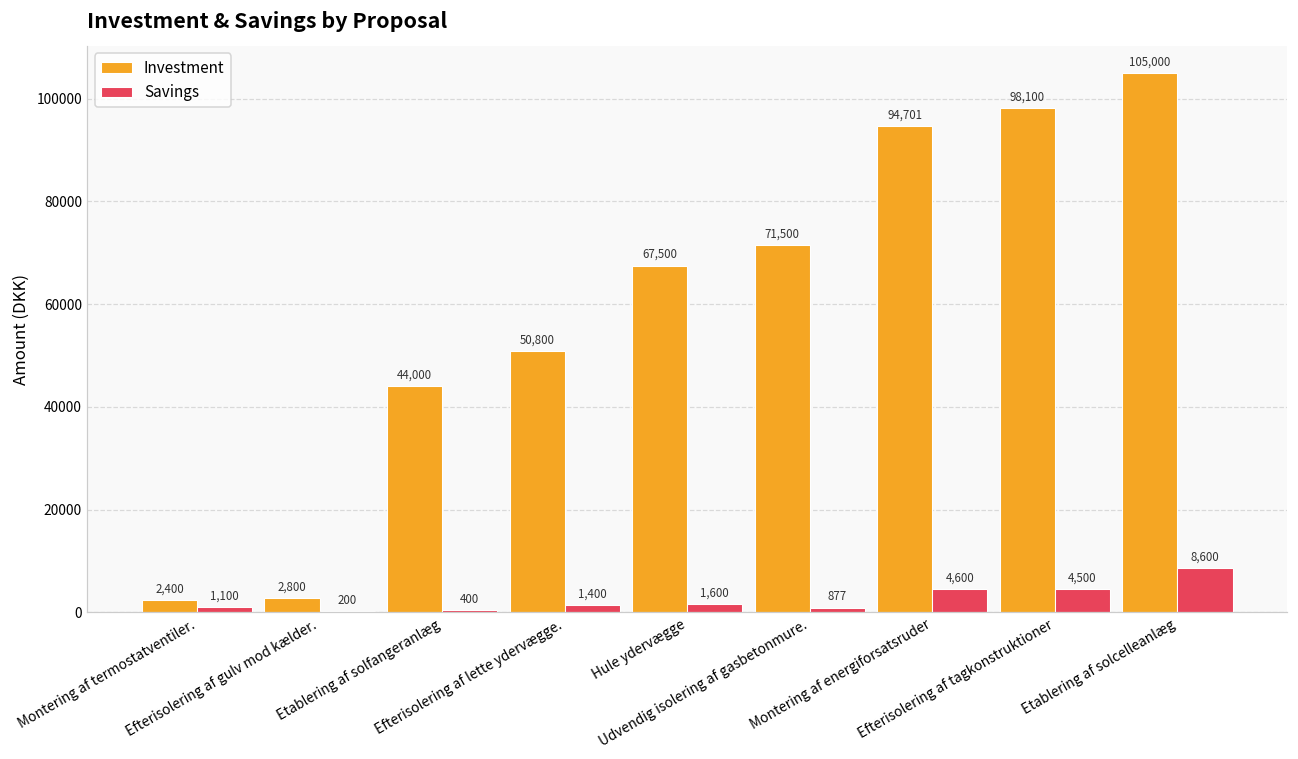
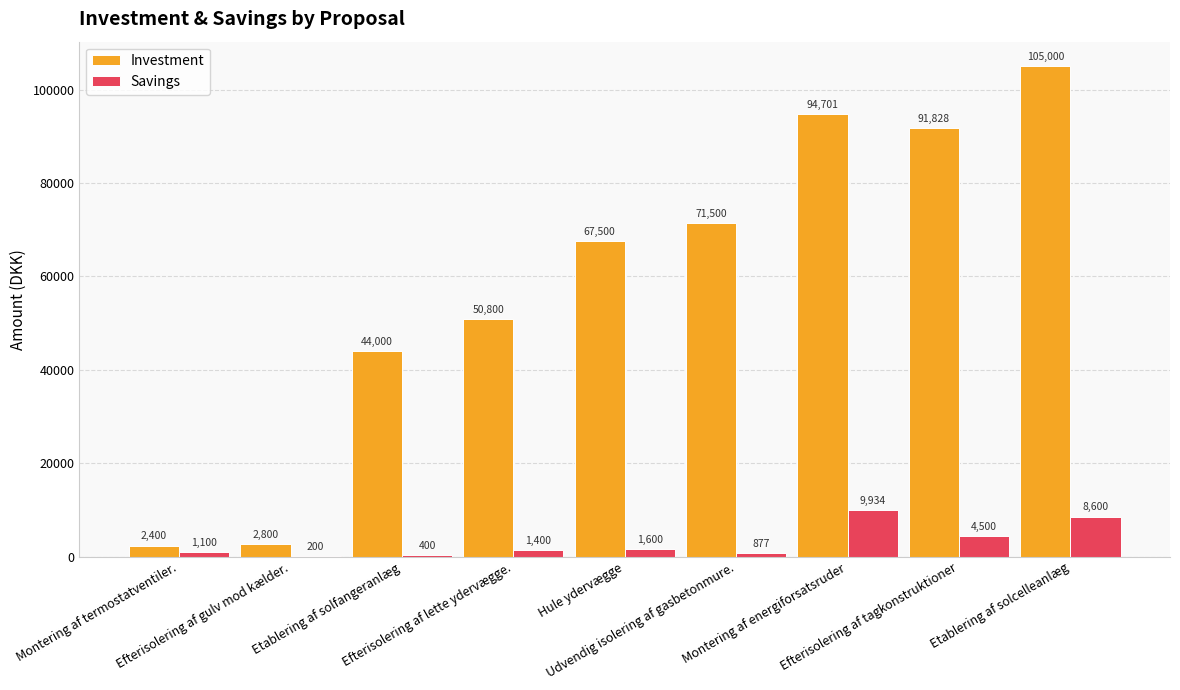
Savings, Montering af energiforsatsruder: 4,600 -> 9,934
Investment, Efterisolering af tagkonstruktioner: 98,100 -> 91,828
